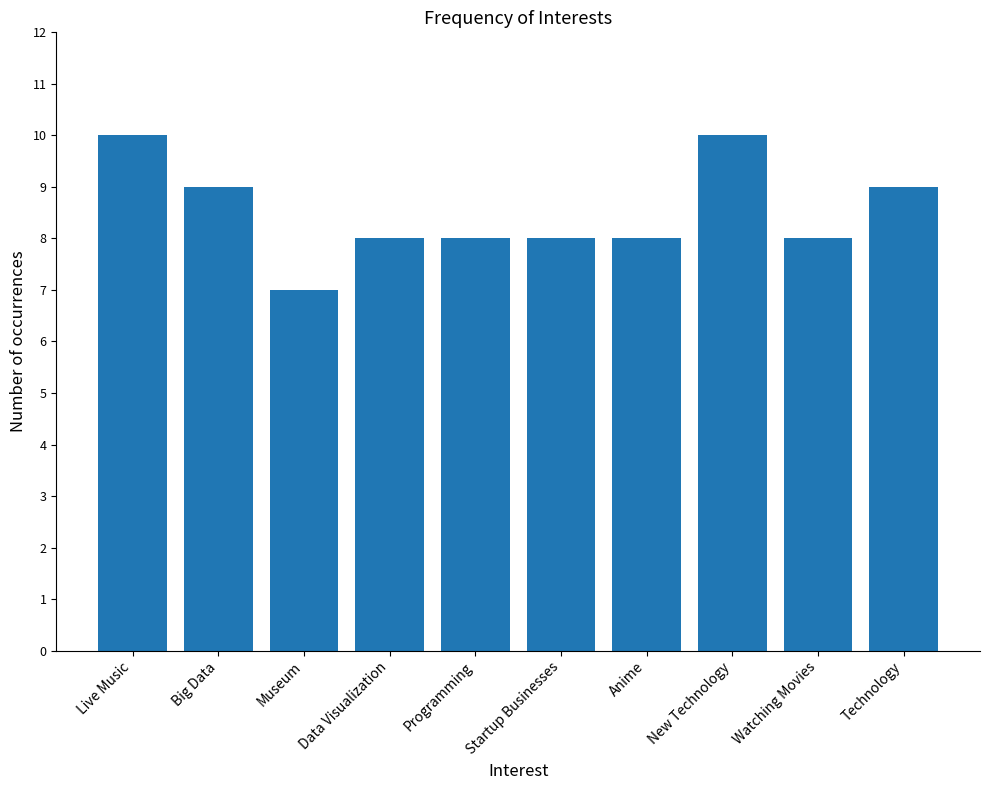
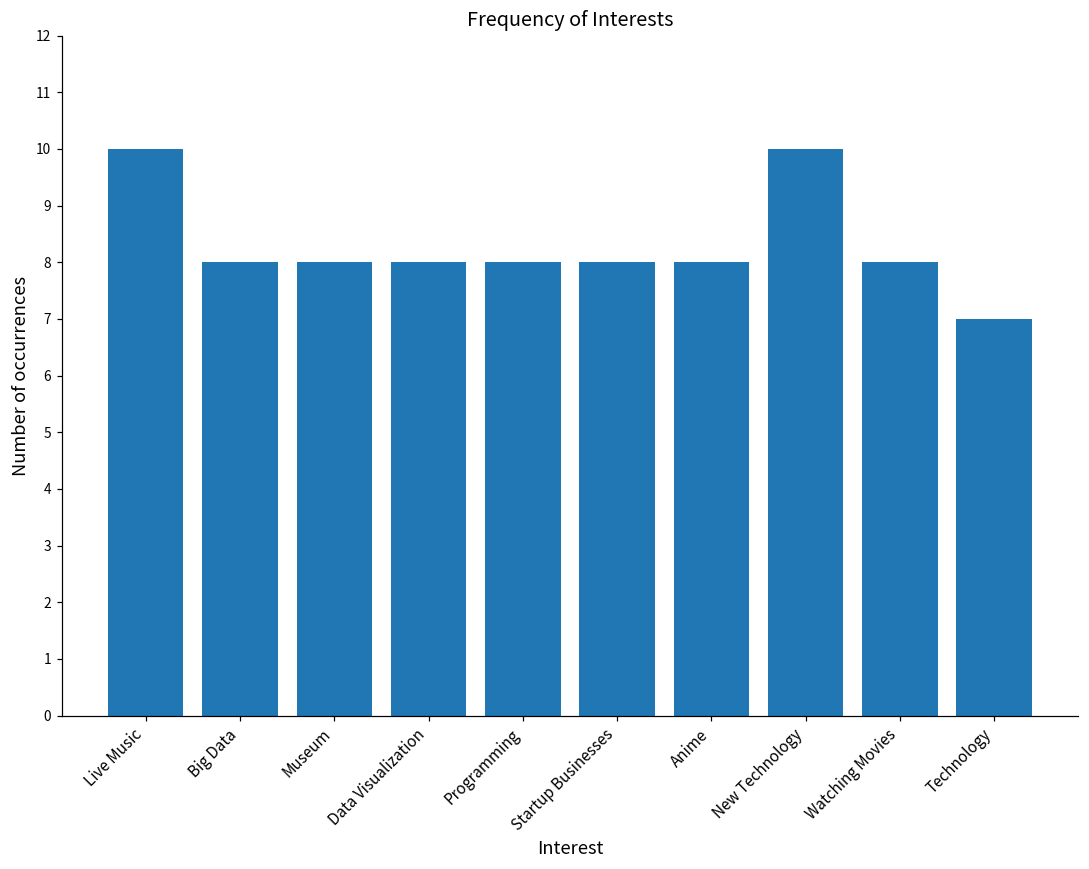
Big Data: 9 -> 8
Museum: 7 -> 8
Technology: 9 -> 7
